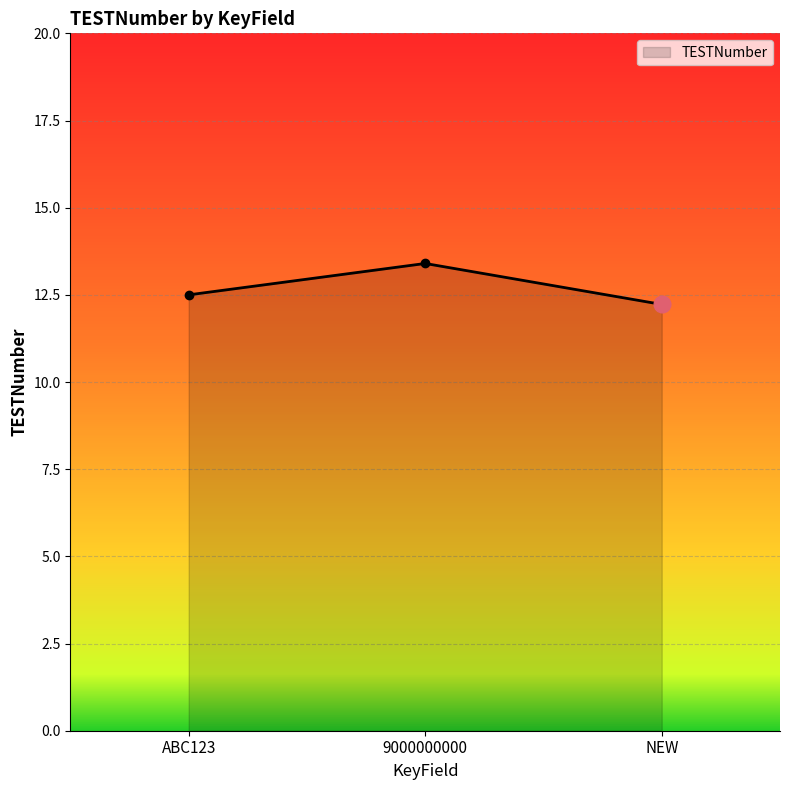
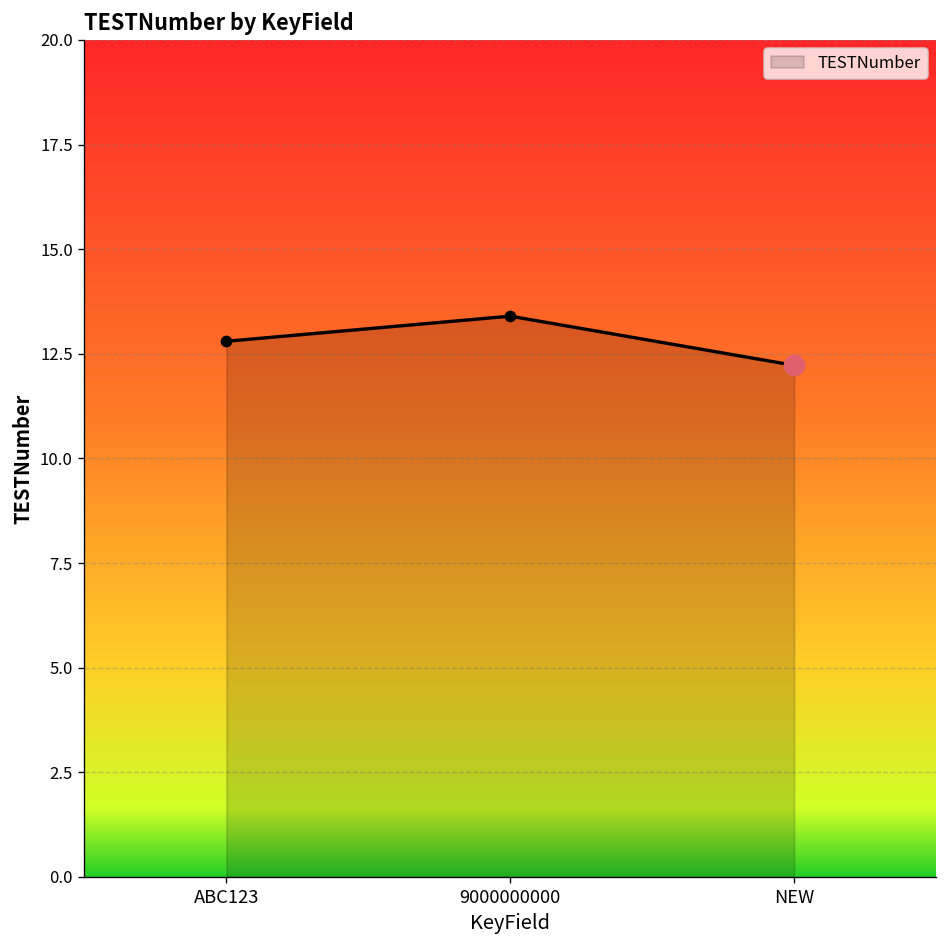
TESTNumber, ABC123: 12.5 -> 12.8
